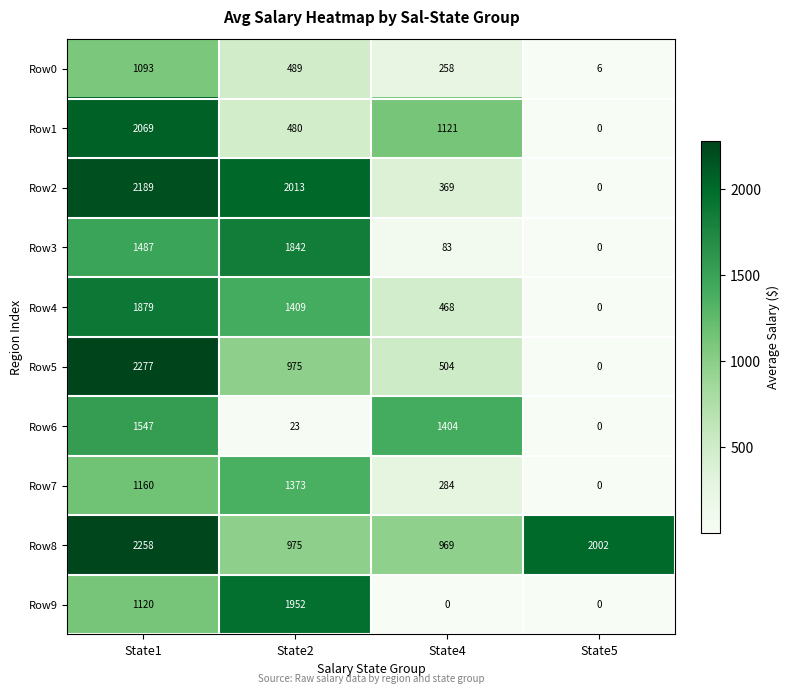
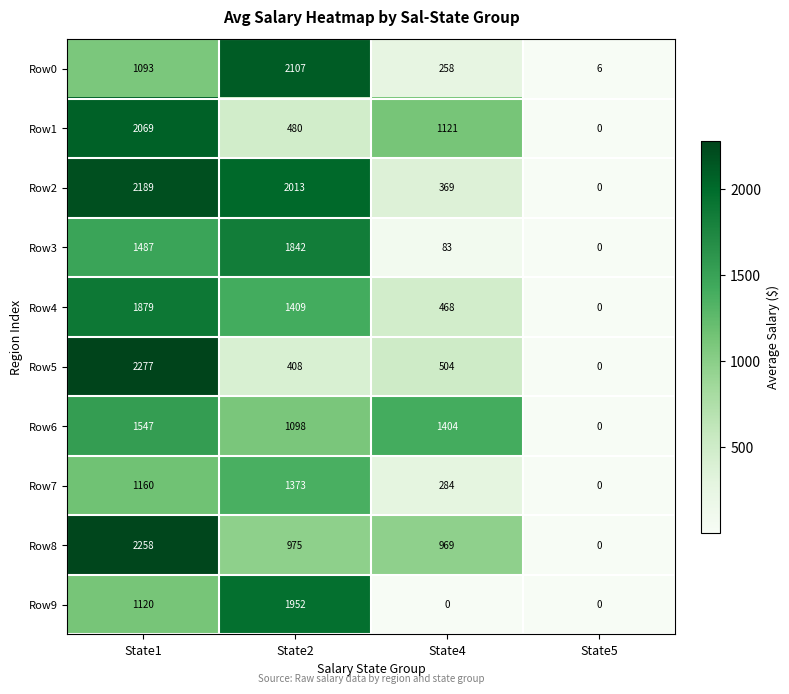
Row0, State2: 489 -> 2107
Row5, State2: 975 -> 408
Row6, State2: 23 -> 1098
Row8, State5: 2002 -> 0
